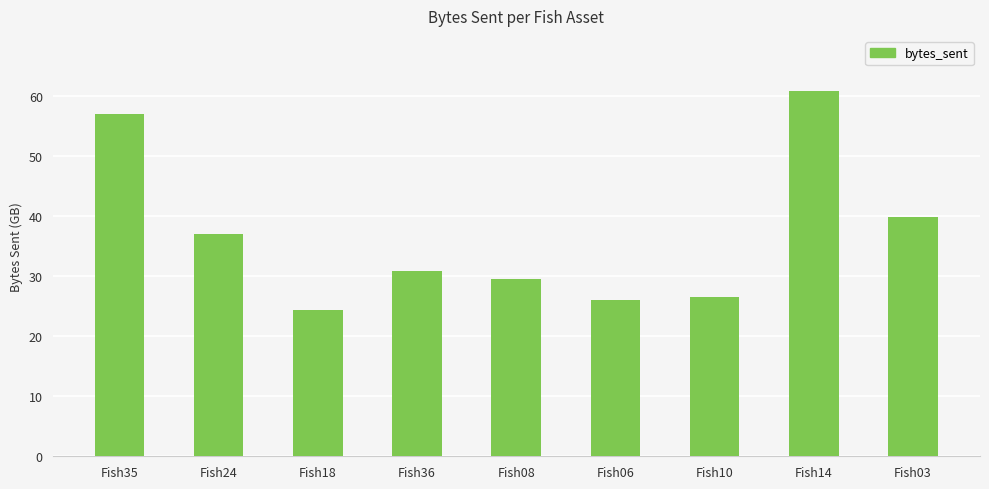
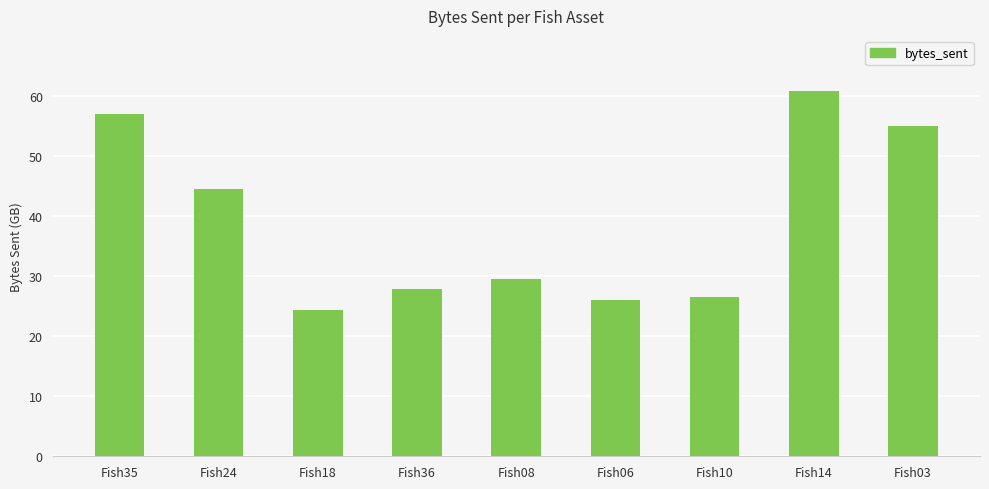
Fish24: 37 -> 45
Fish36: 31 -> 28
Fish03: 40 -> 55
